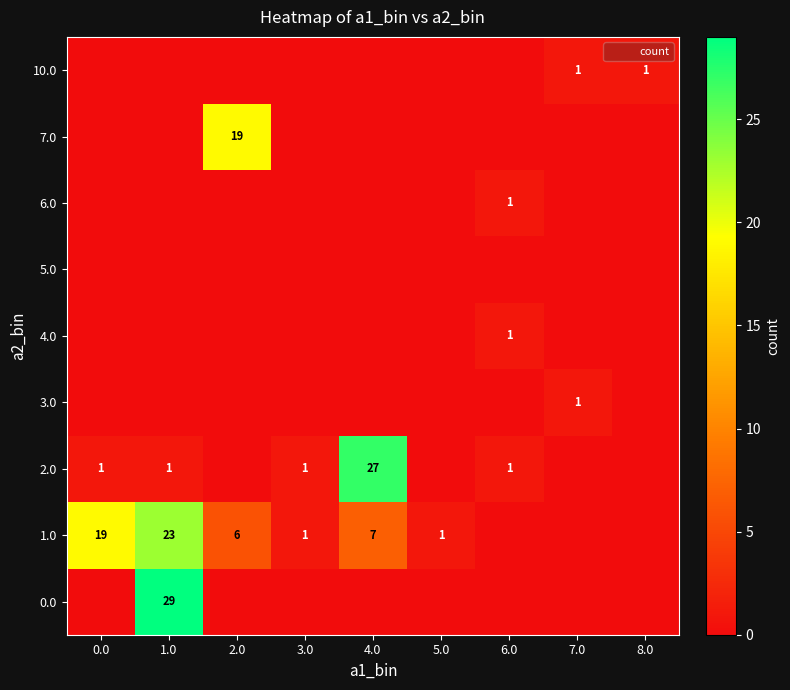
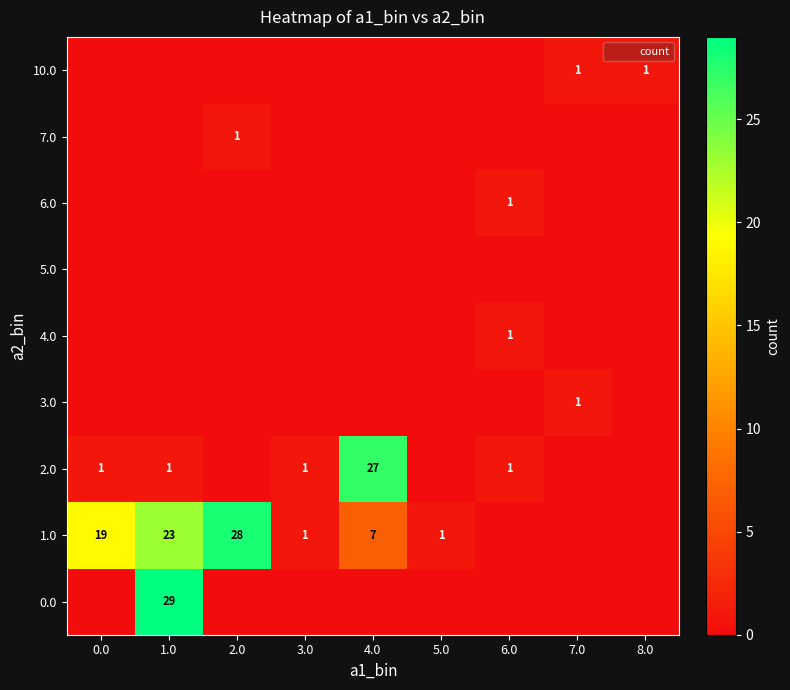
7.0, 2.0: 19 -> 1
1.0, 2.0: 6 -> 28
